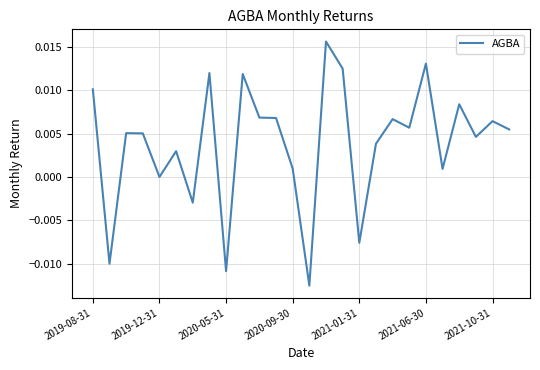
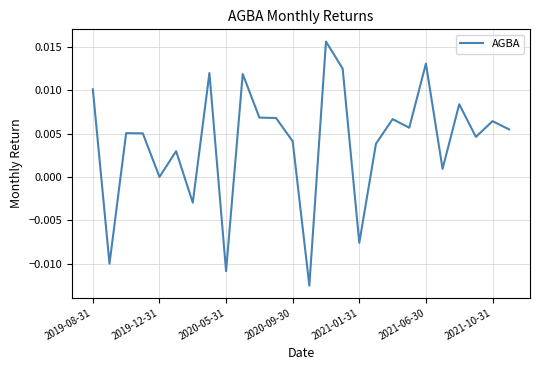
2020-09-30: 0.001 -> 0.004
